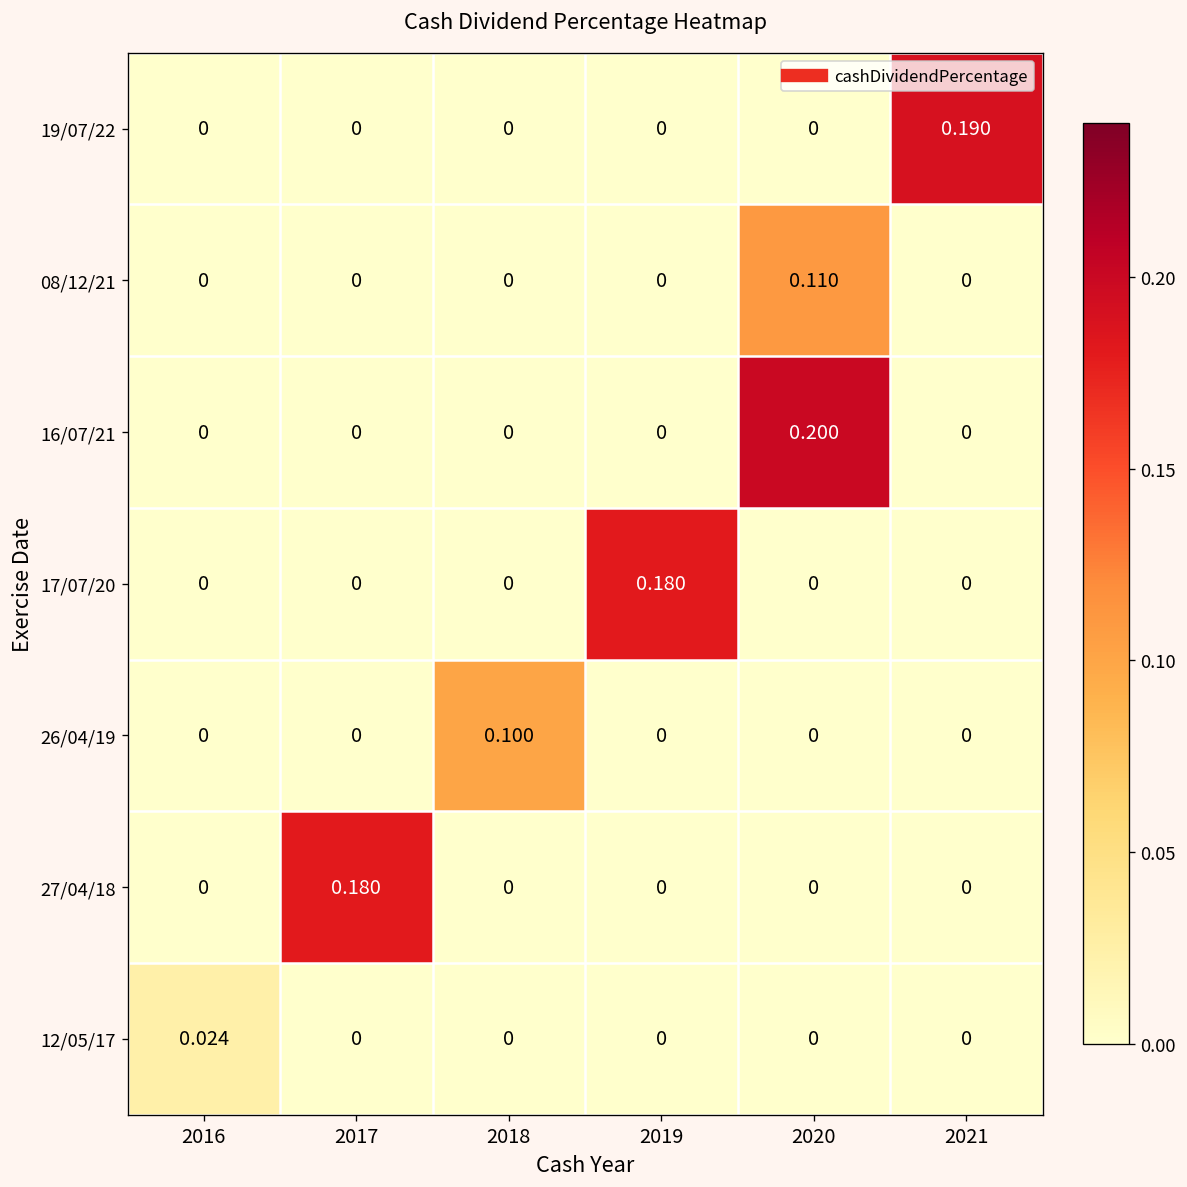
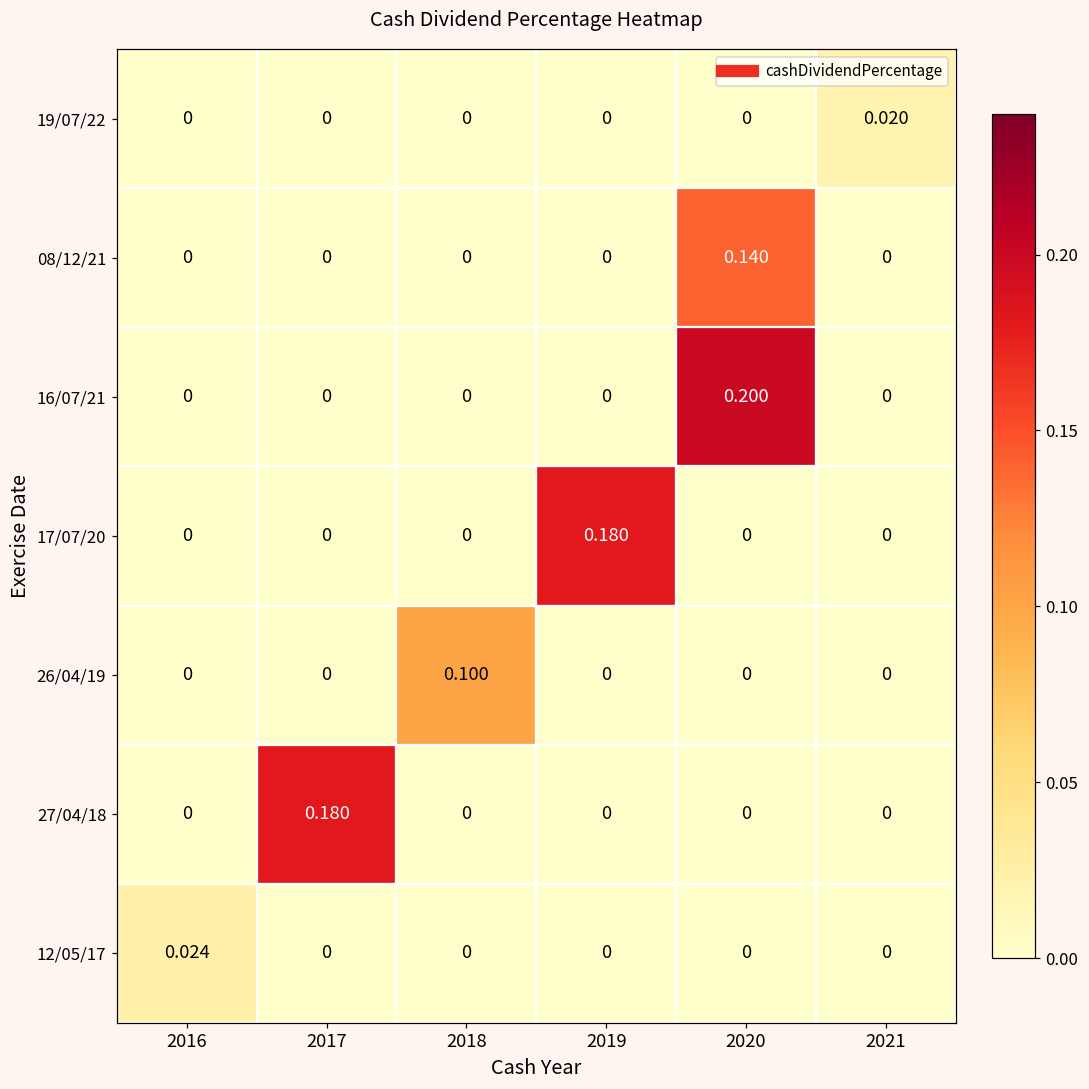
19/07/22, 2021: 0.190 -> 0.020
08/12/21, 2020: 0.110 -> 0.140
